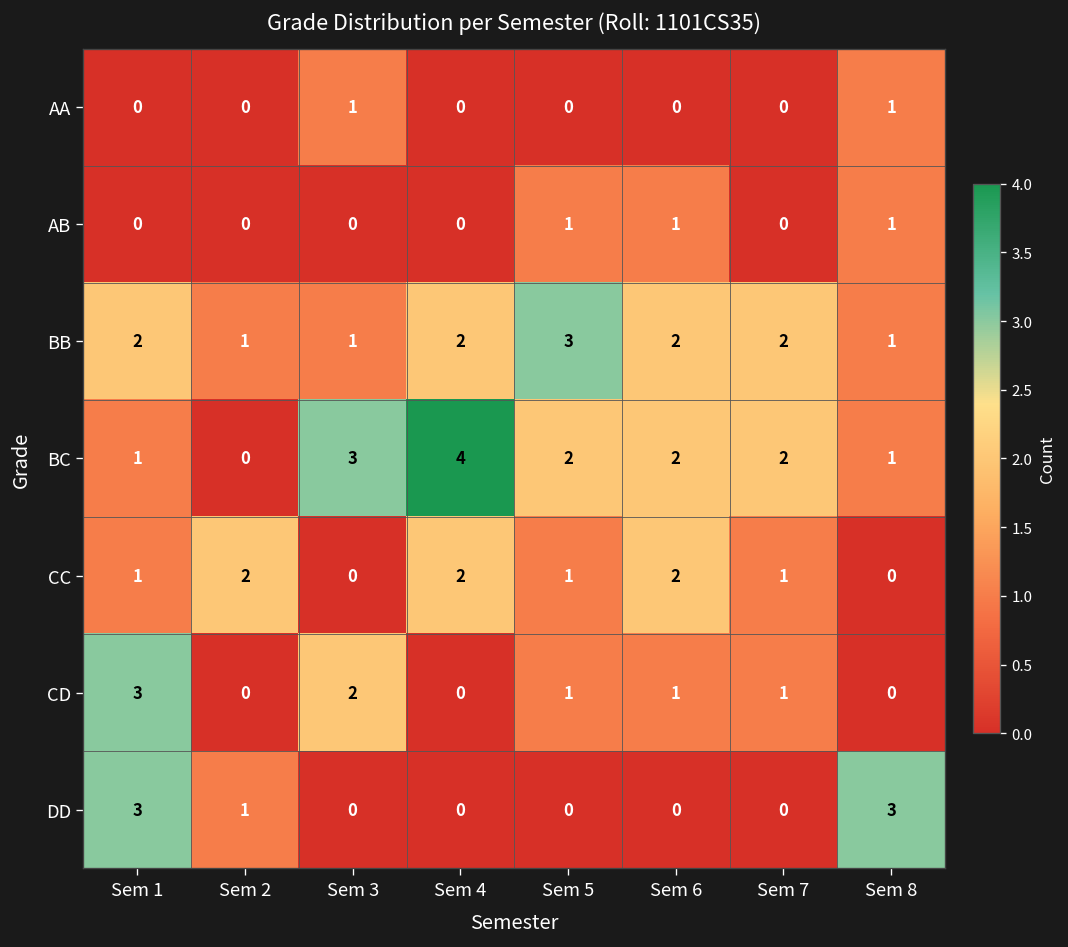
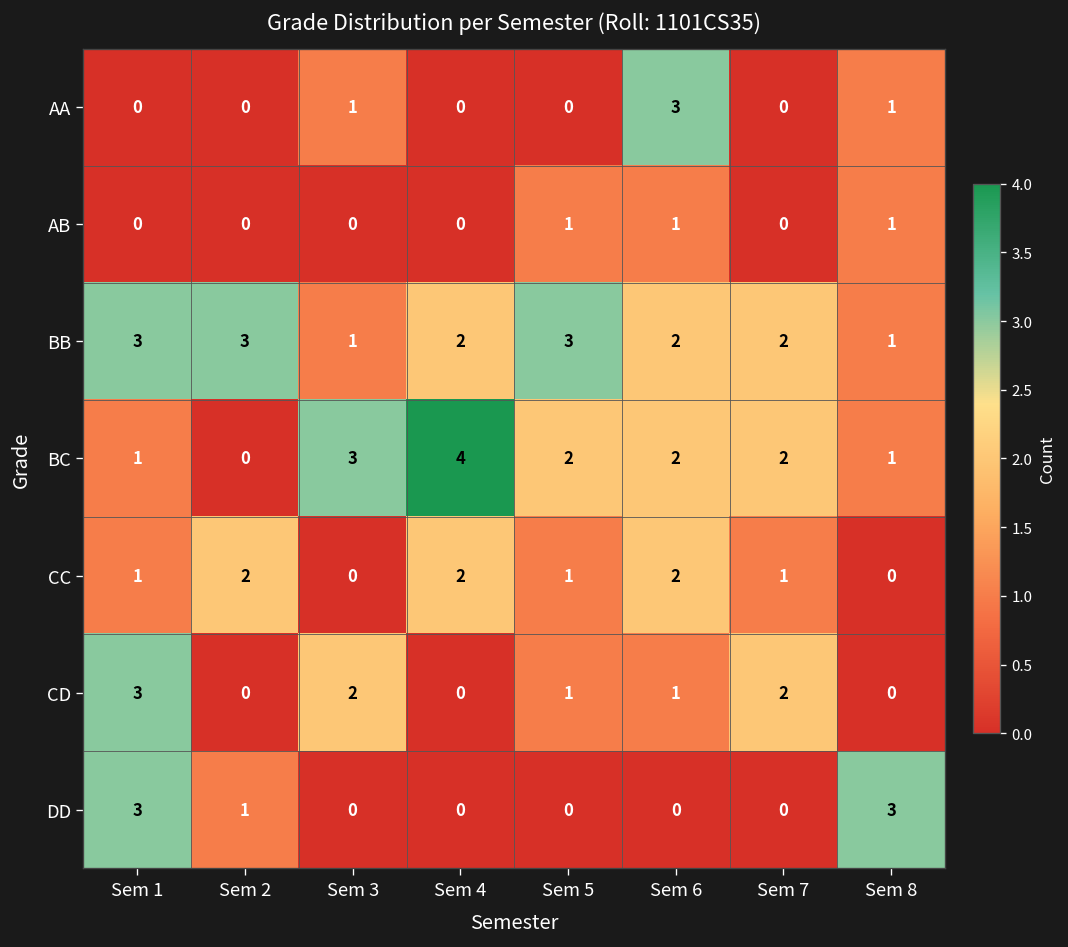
AA, Sem 6: 0 -> 3
BB, Sem 1: 2 -> 3
BB, Sem 2: 1 -> 3
CD, Sem 7: 1 -> 2
